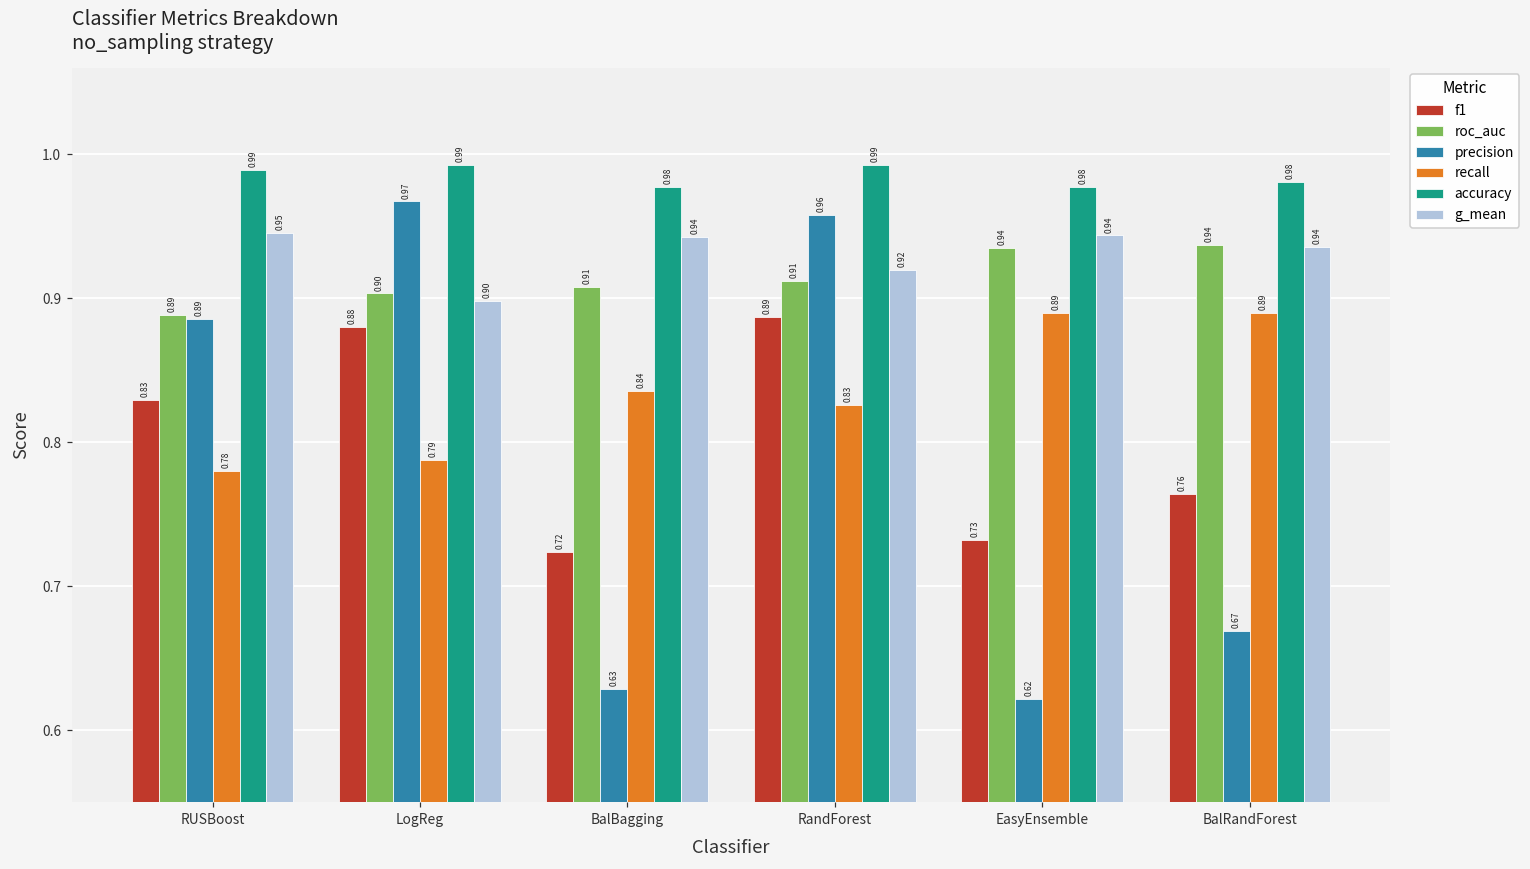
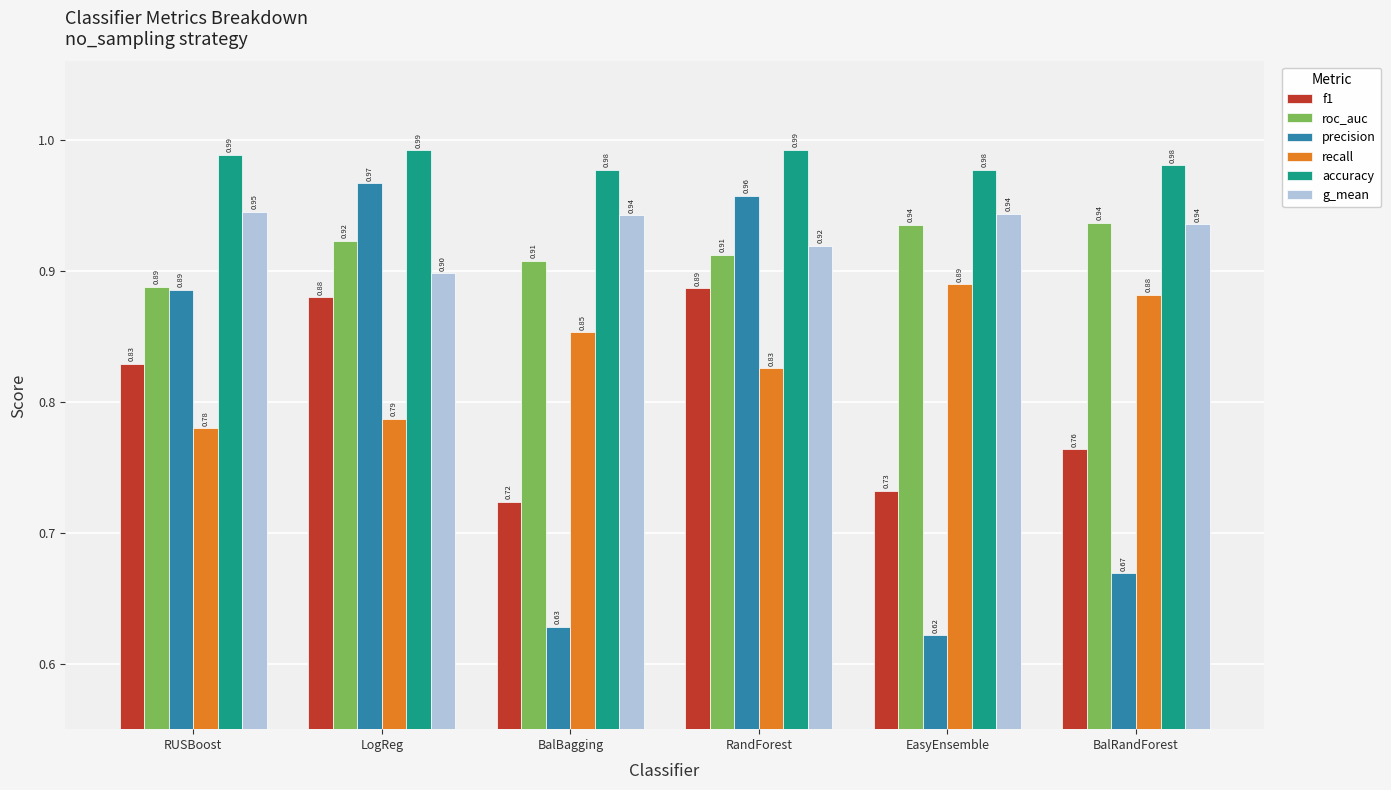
roc_auc, LogReg: 0.90 -> 0.92
recall, BalBagging: 0.84 -> 0.85
recall, BalRandForest: 0.89 -> 0.88
